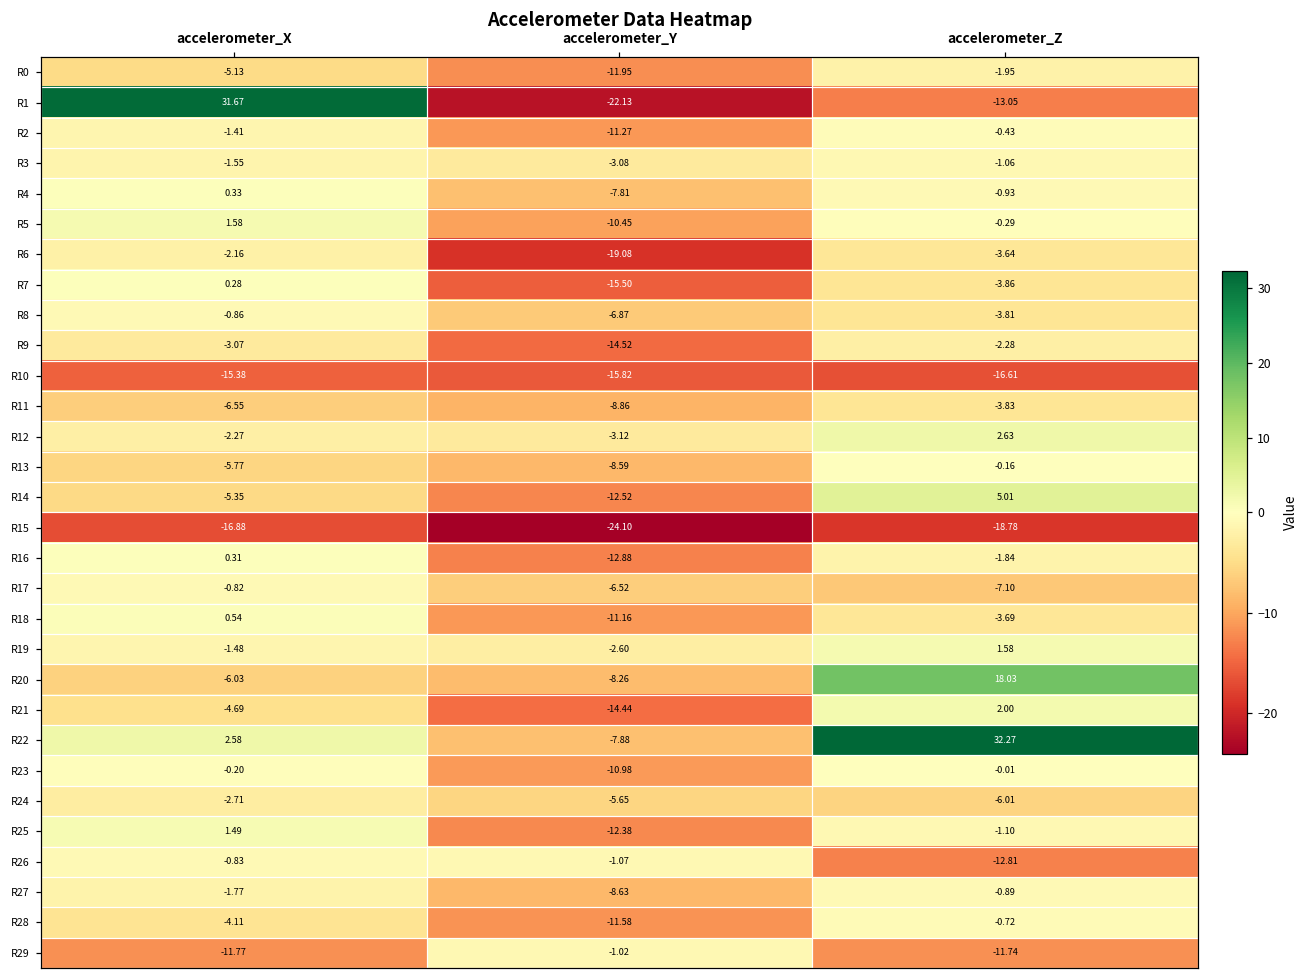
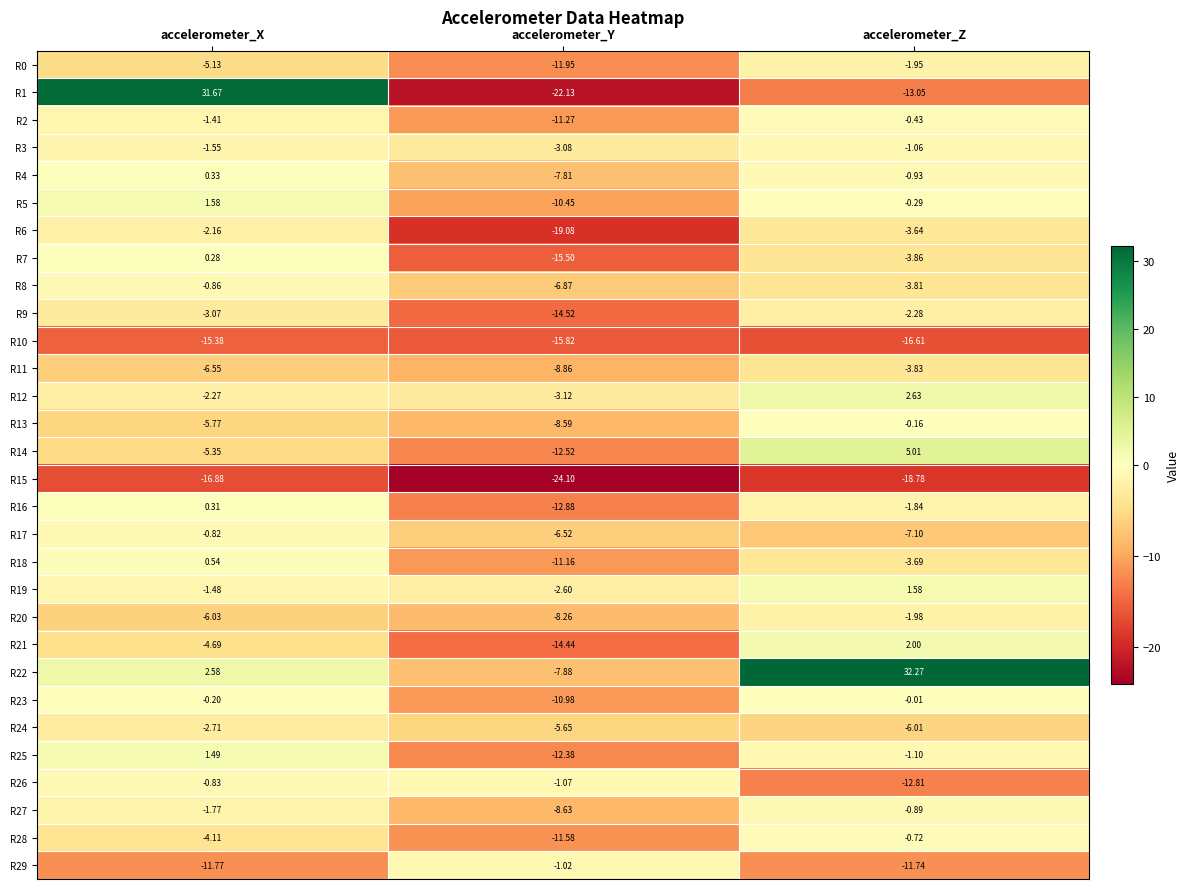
R20, accelerometer_Z: 18.03 -> -1.98
